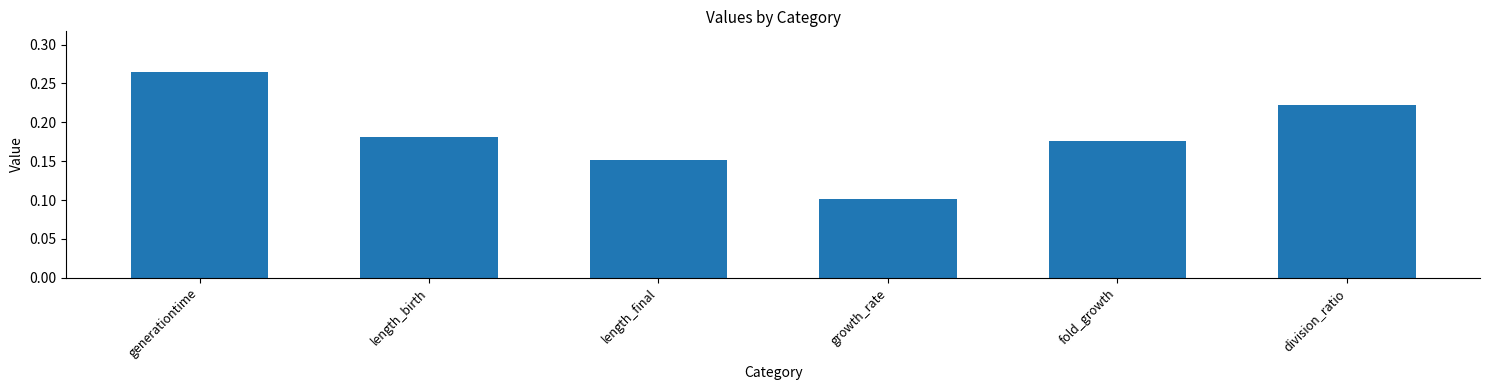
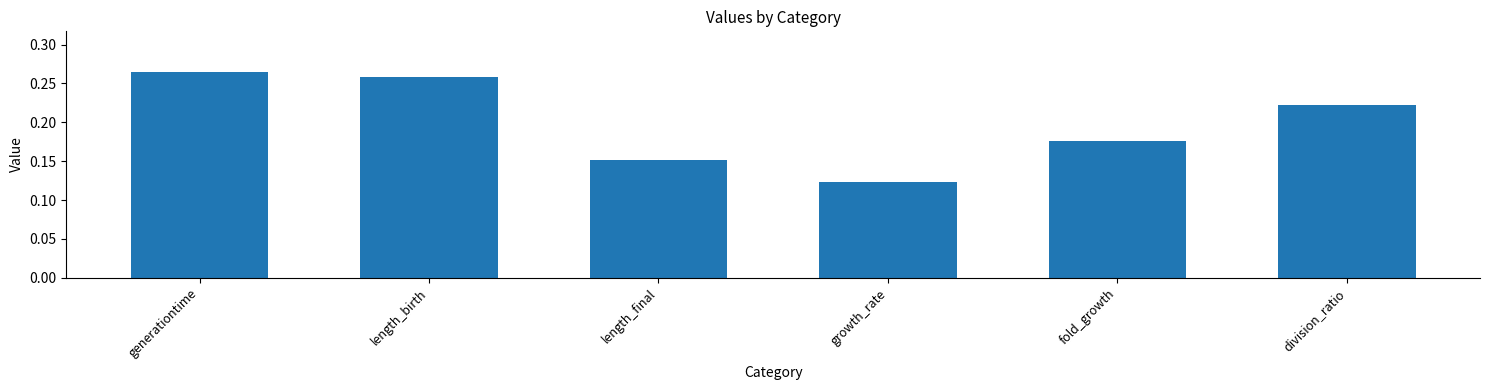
length_birth: 0.18 -> 0.26
growth_rate: 0.10 -> 0.12
